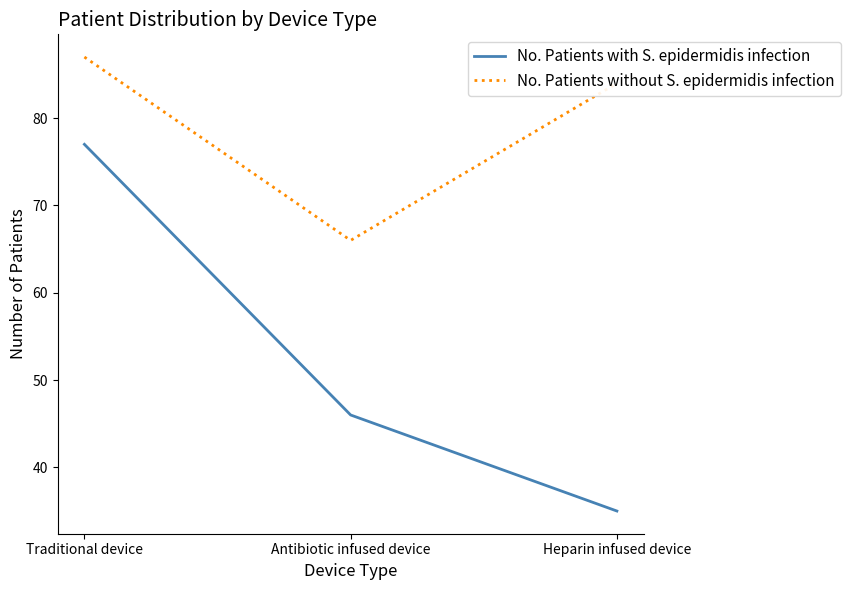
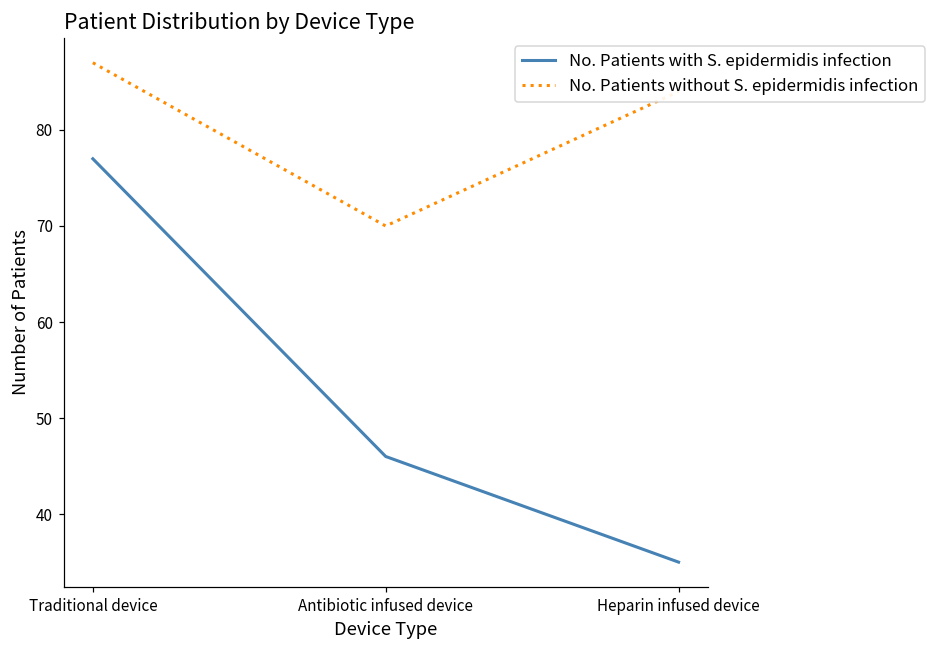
No. Patients without S. epidermidis infection, Antibiotic infused device: 66 -> 70
